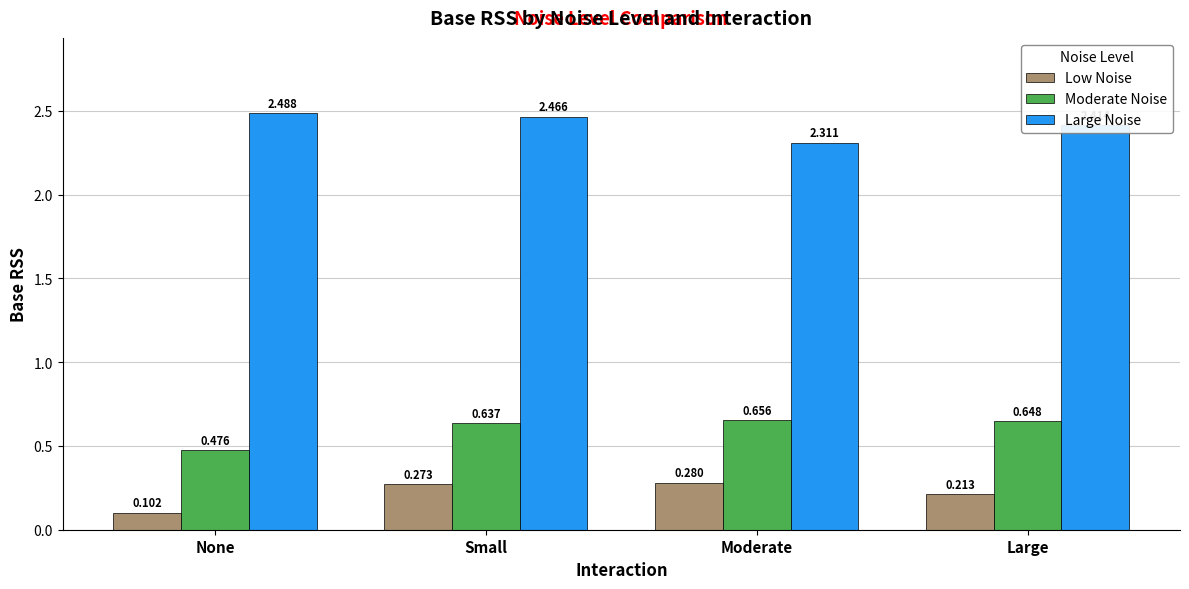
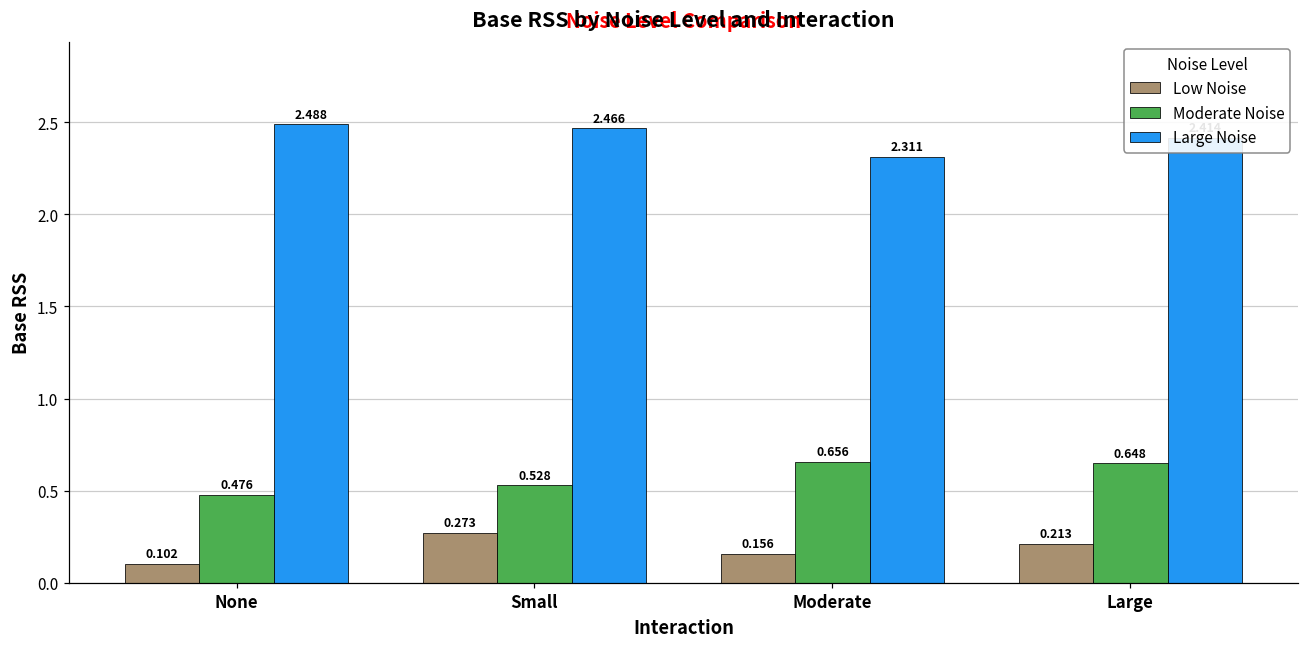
Moderate Noise, Small: 0.637 -> 0.528
Low Noise, Moderate: 0.280 -> 0.156
